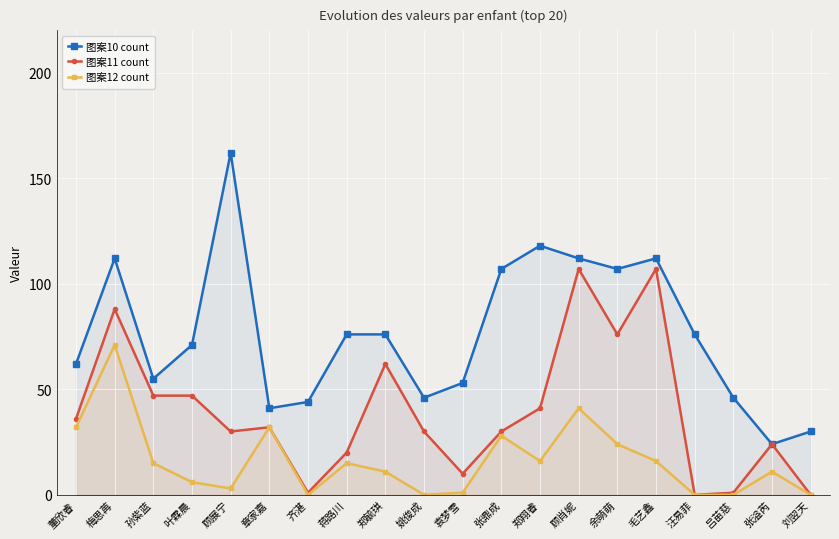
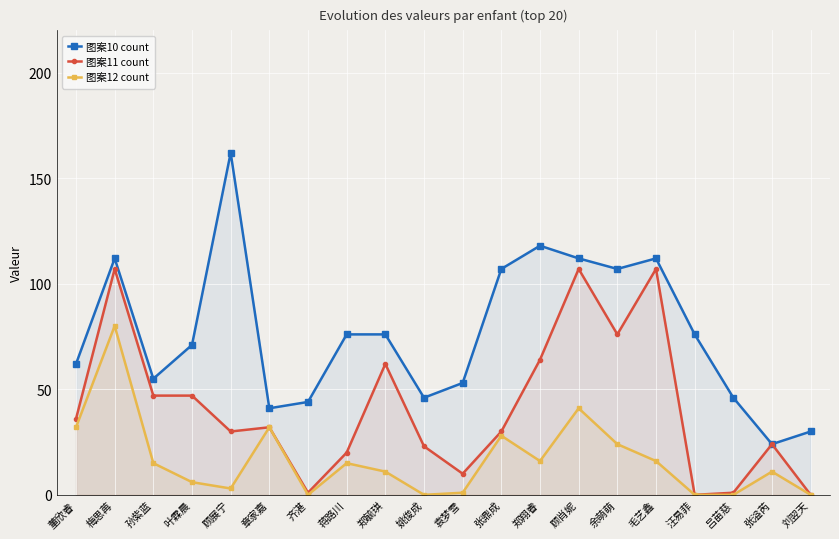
图案11 count, 梅思苒: 88 -> 107
图案12 count, 梅思苒: 71 -> 80
图案11 count, 姚俊成: 30 -> 23
图案11 count, 郑翔睿: 41 -> 64
